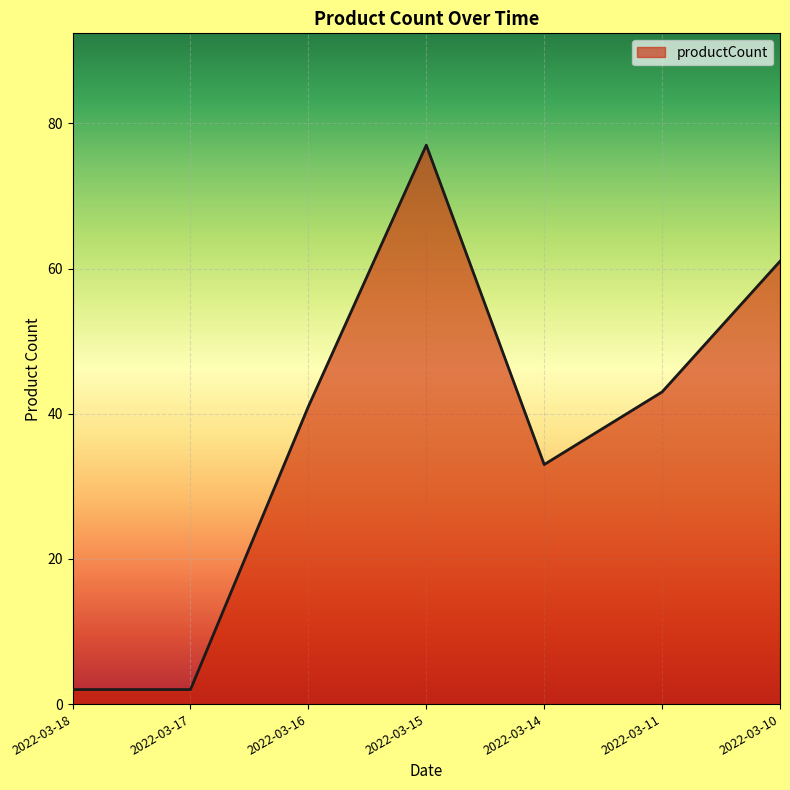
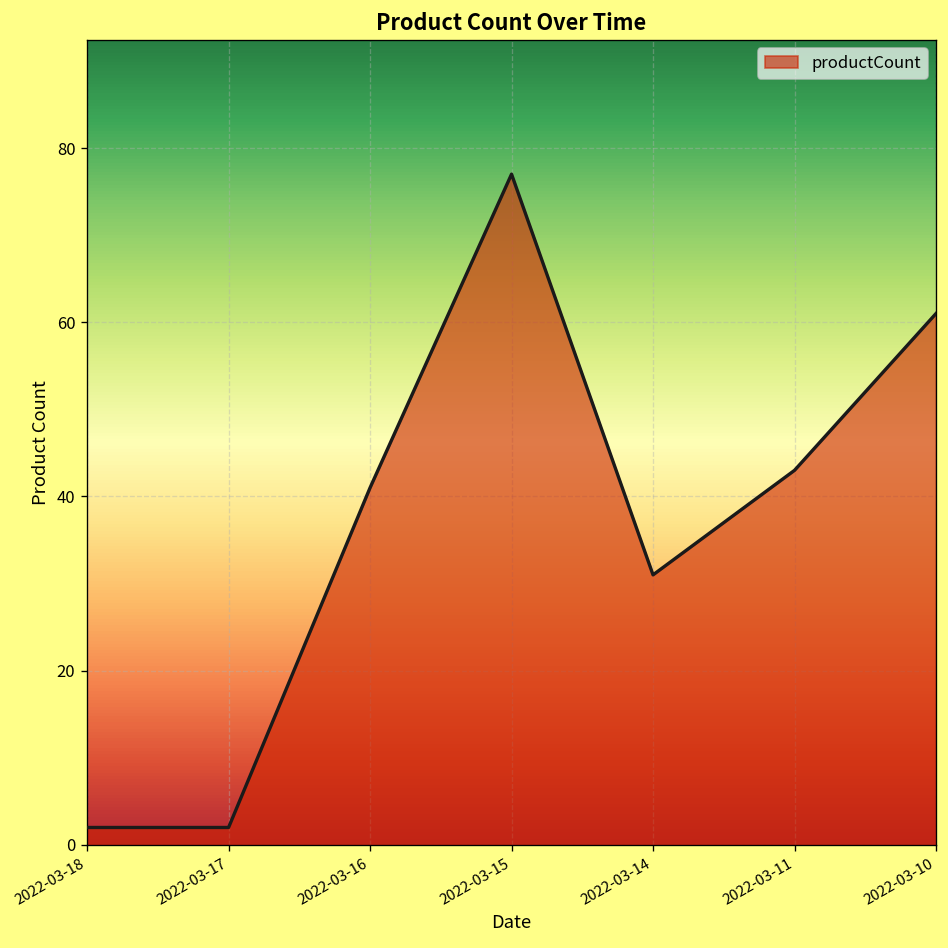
2022-03-14: 33 -> 31
